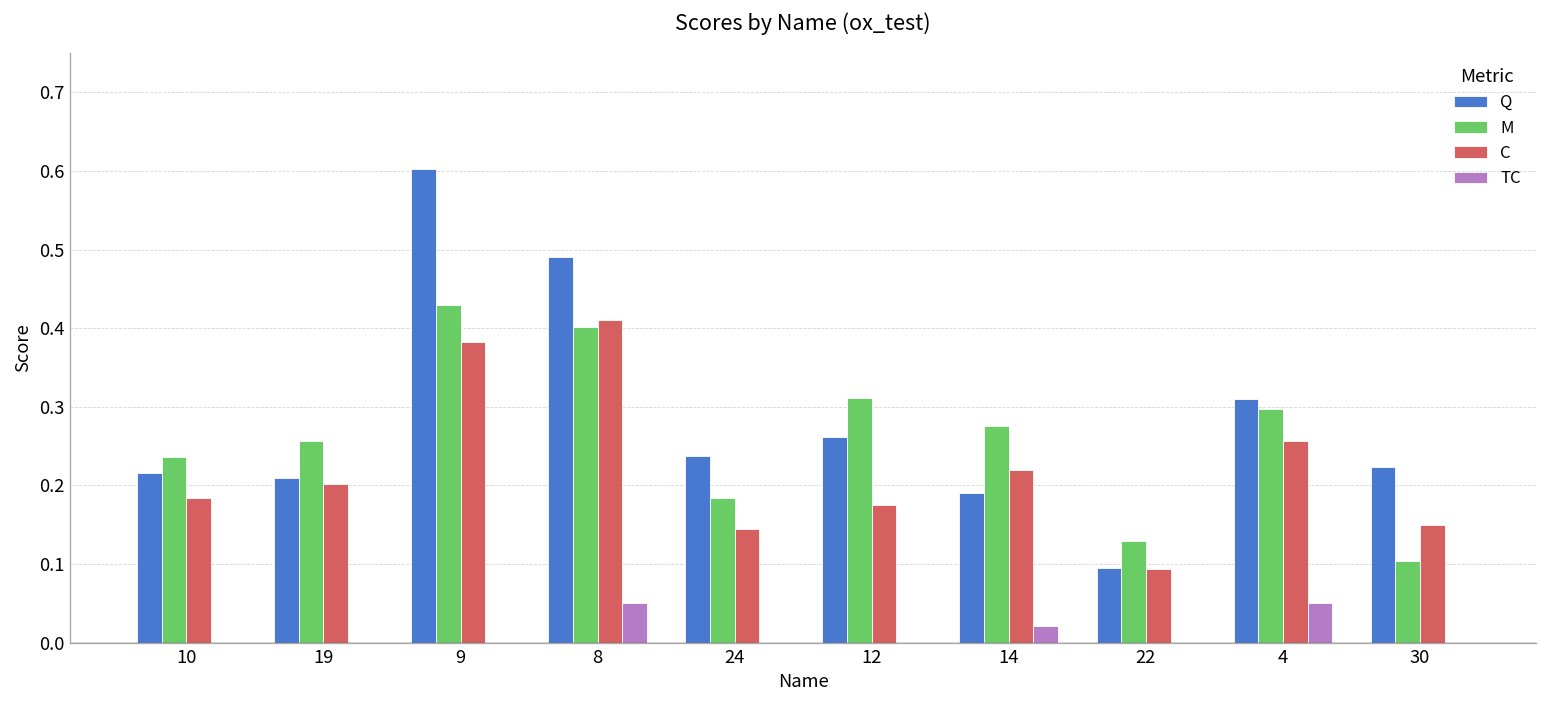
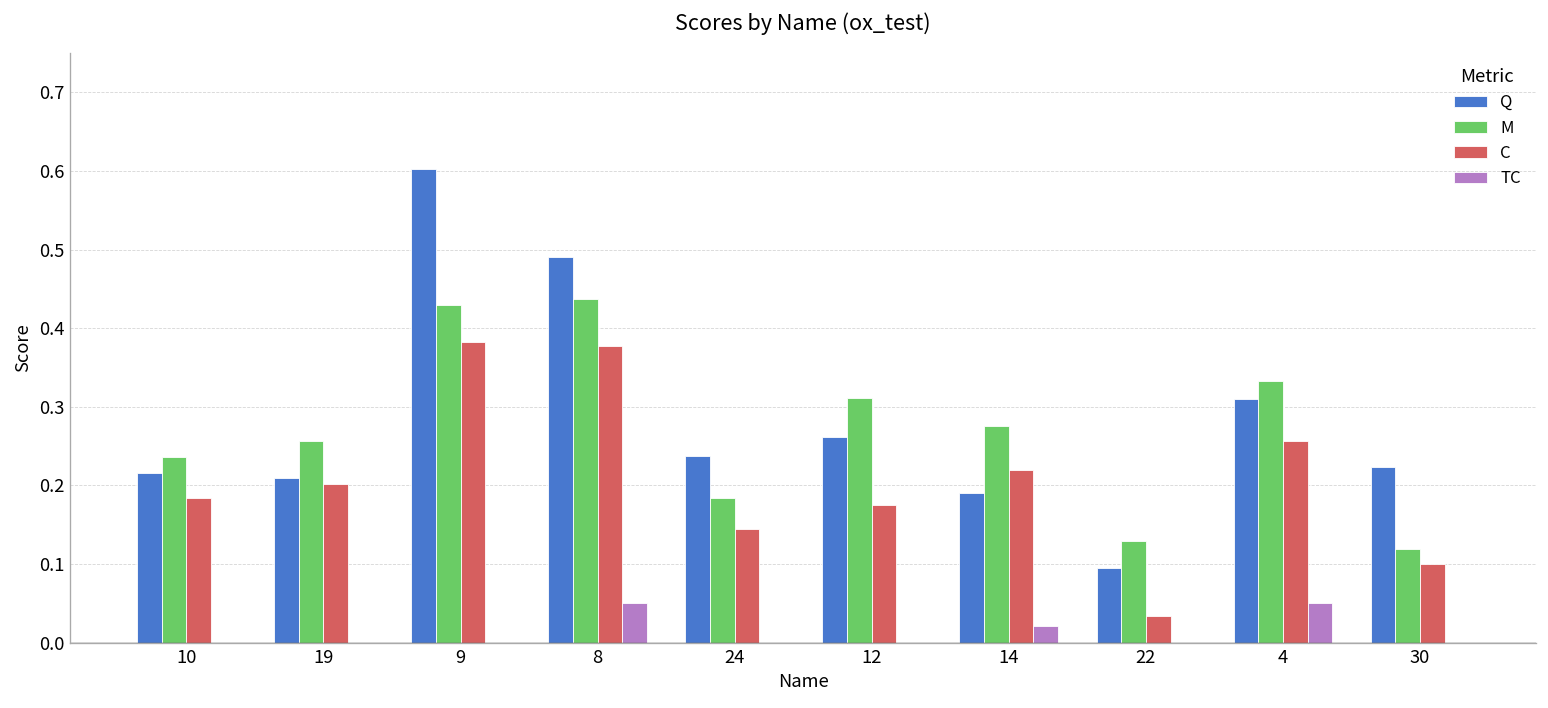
M, 8: 0.40 -> 0.44
C, 8: 0.41 -> 0.38
C, 22: 0.09 -> 0.03
M, 4: 0.30 -> 0.33
M, 30: 0.10 -> 0.12
C, 30: 0.15 -> 0.10
